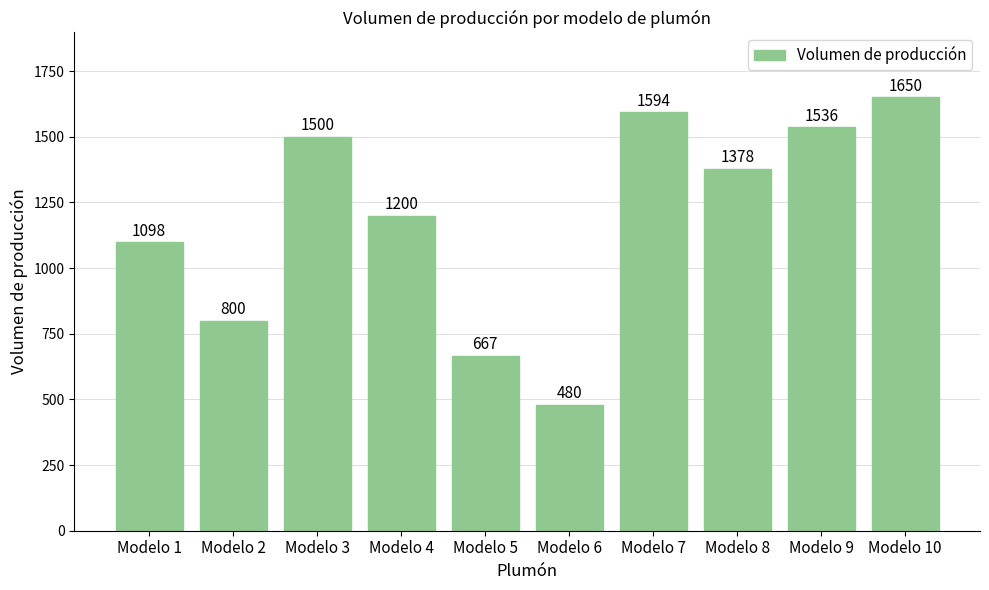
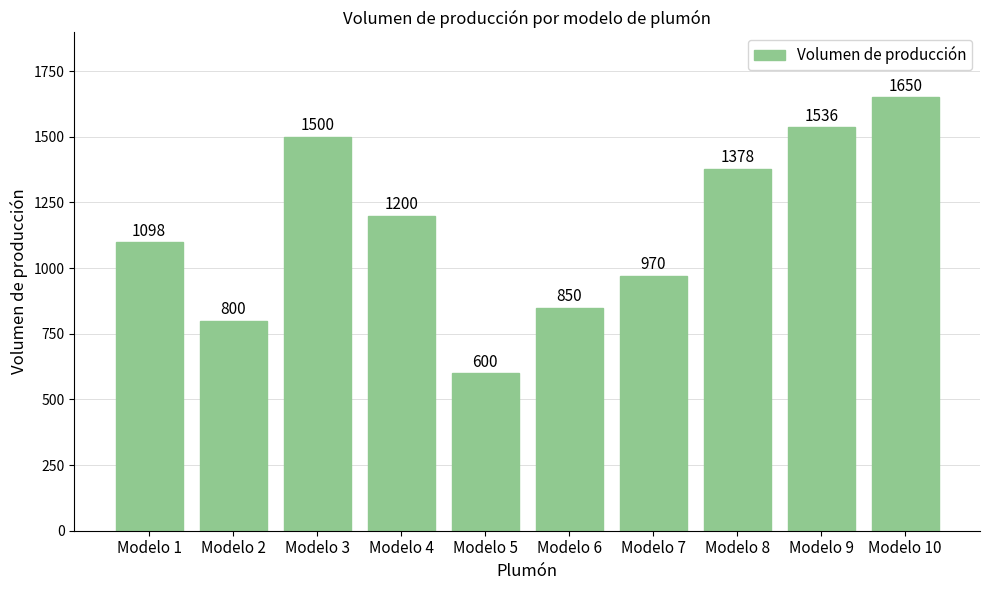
Modelo 5: 667 -> 600
Modelo 6: 480 -> 850
Modelo 7: 1594 -> 970
